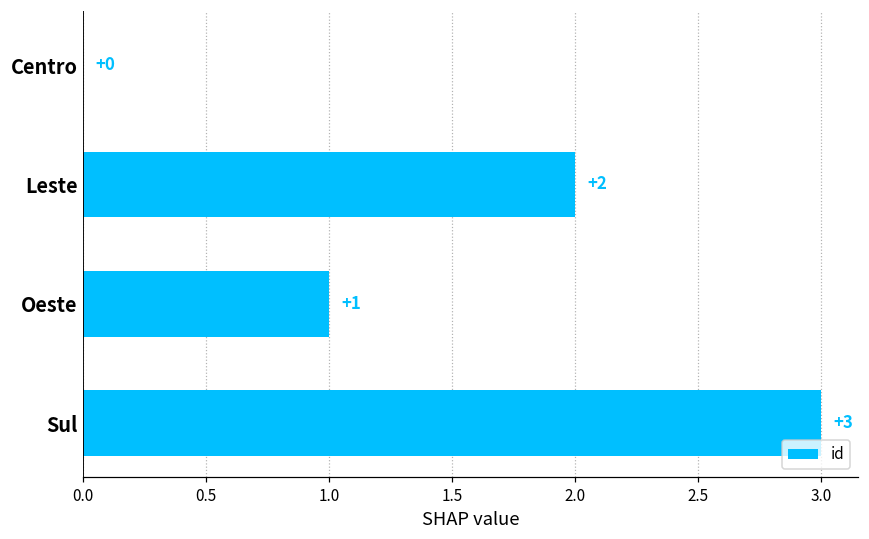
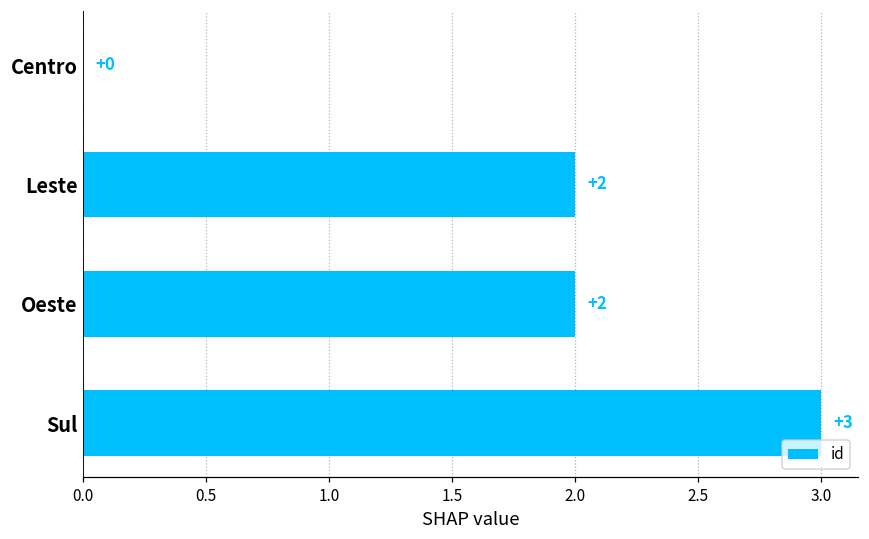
Oeste: +1 -> +2
